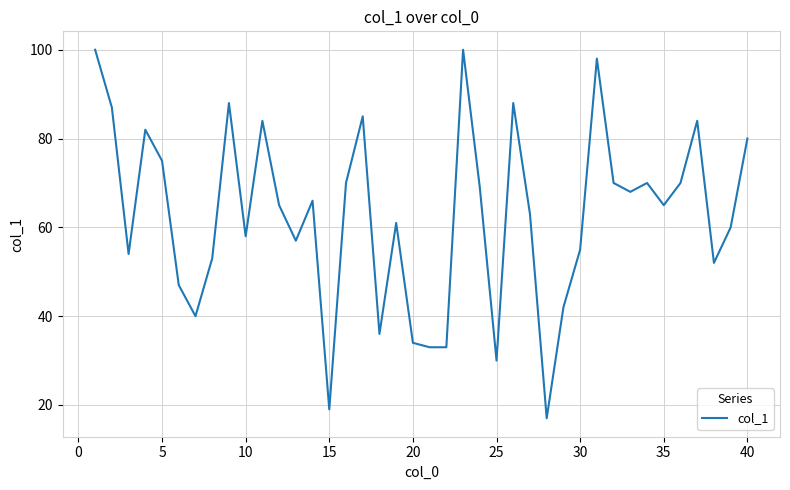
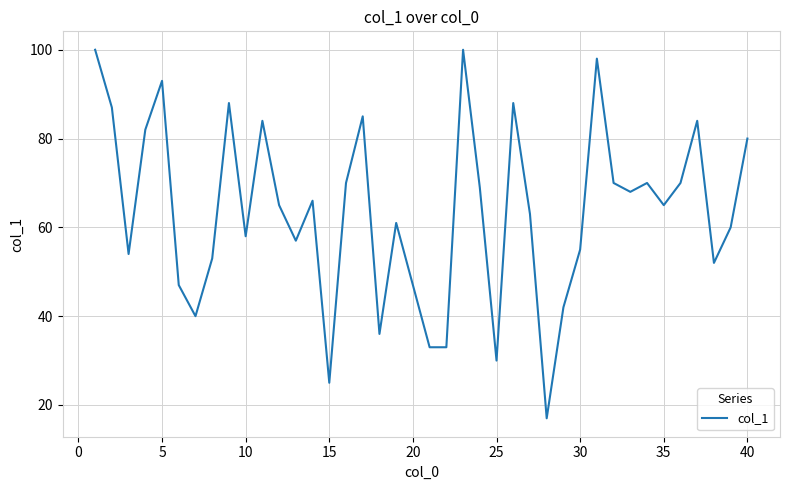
5: 75 -> 93
15: 19 -> 25
20: 34 -> 47
